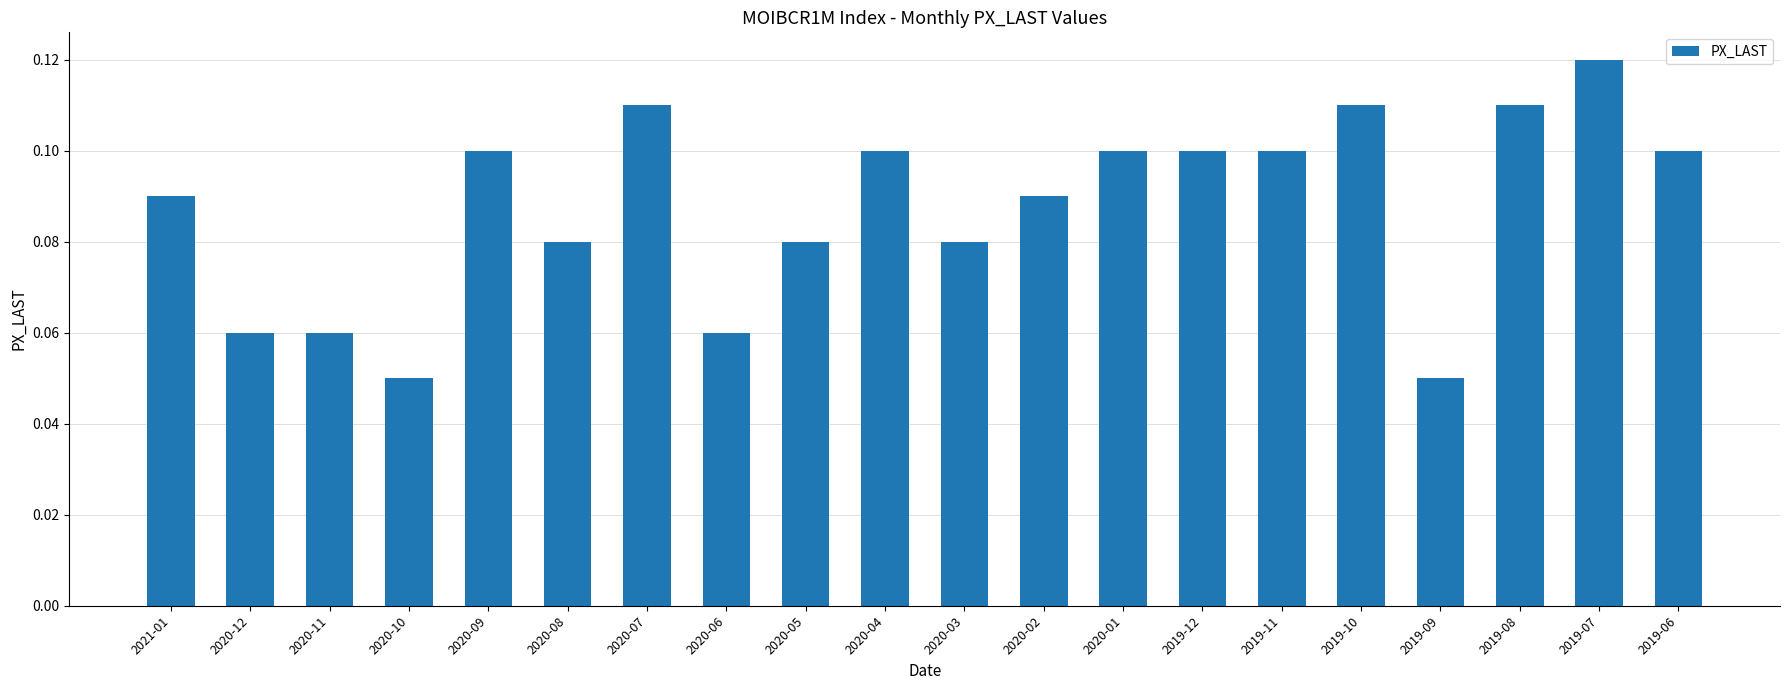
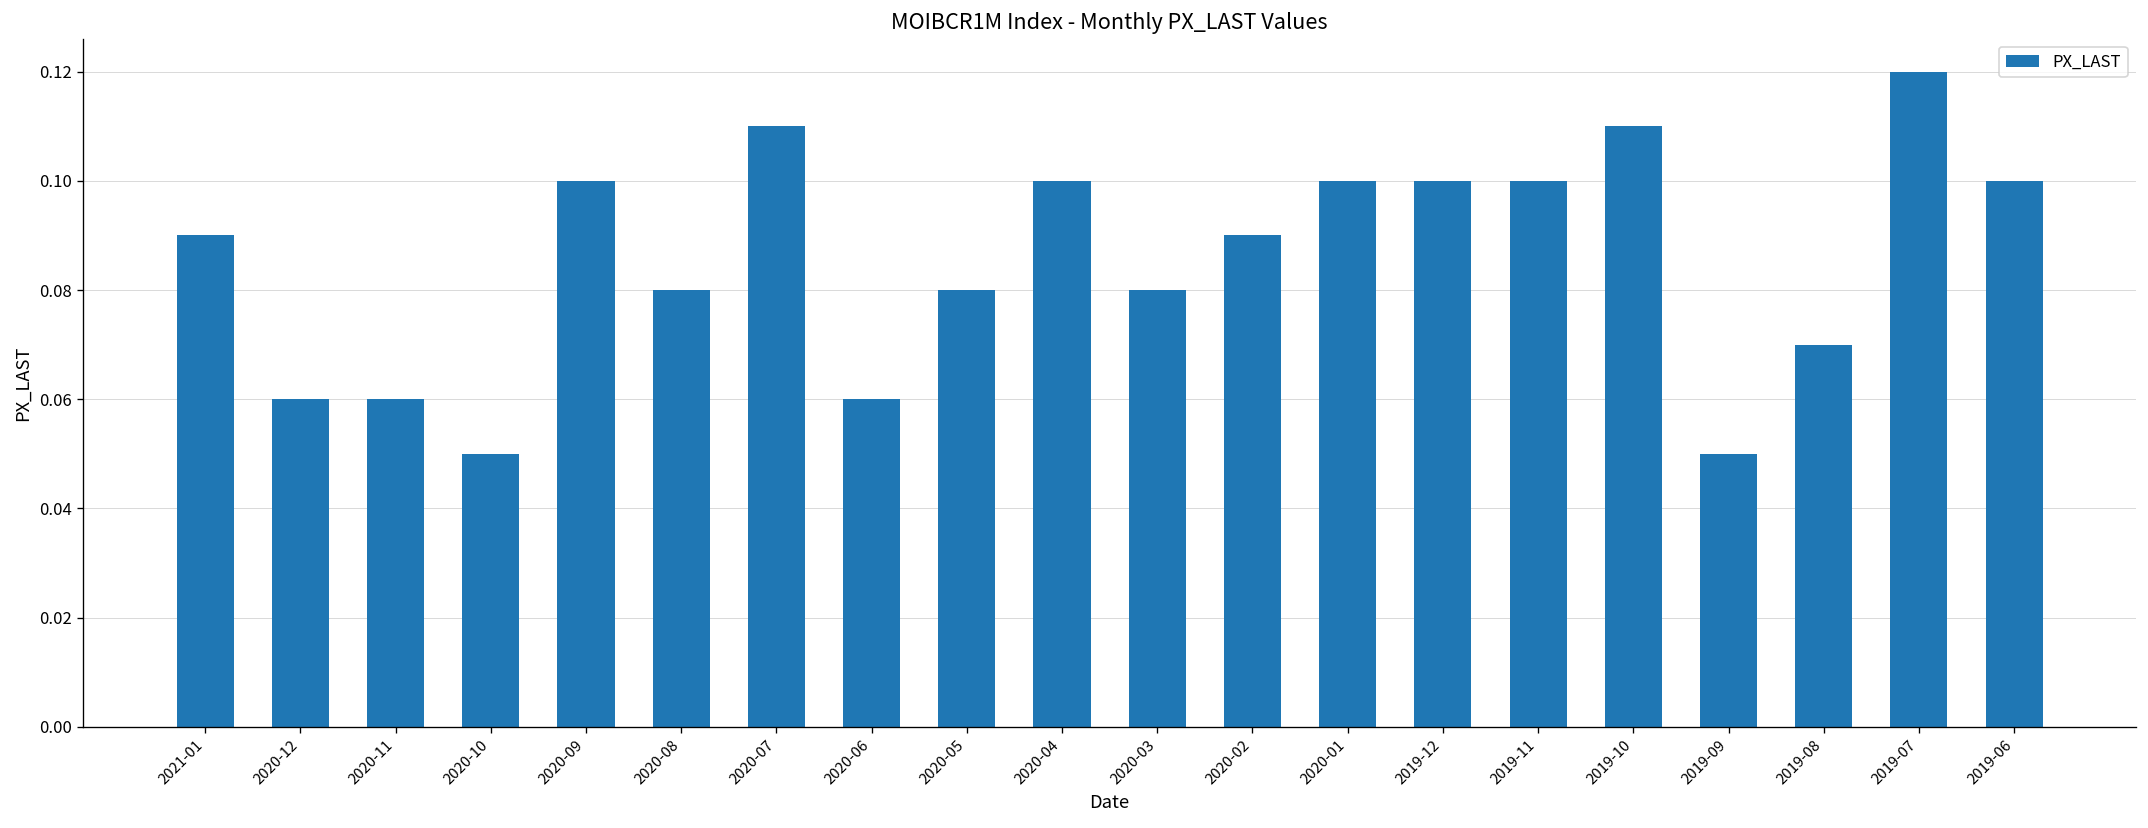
2019-08: 0.11 -> 0.07
